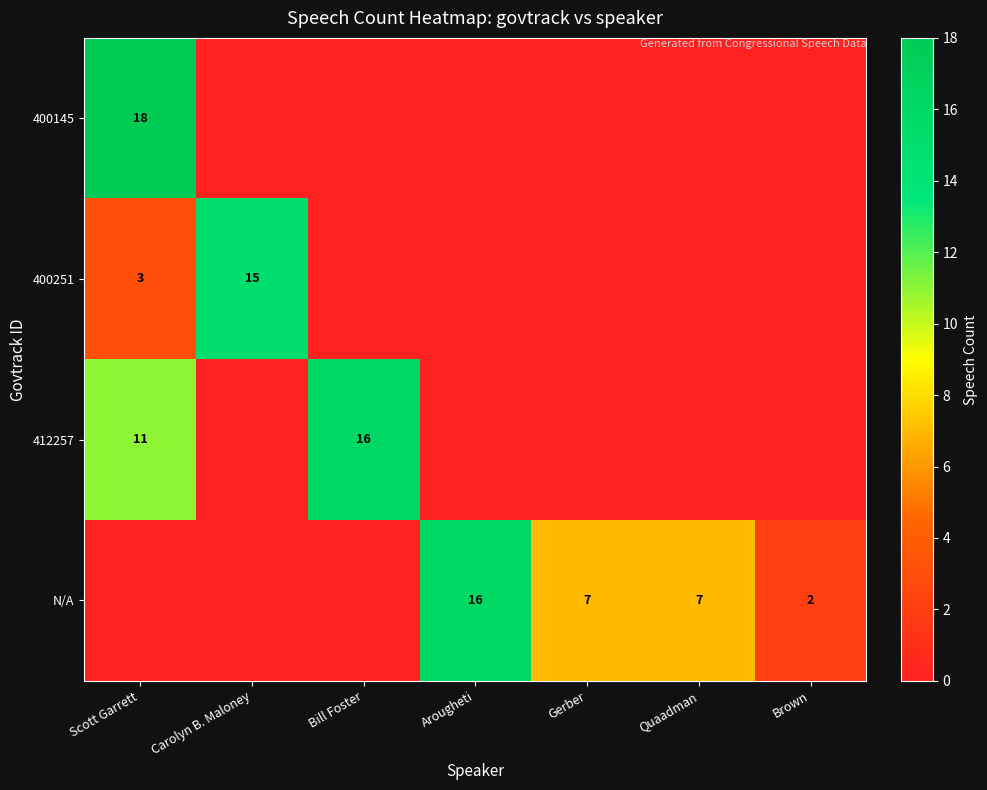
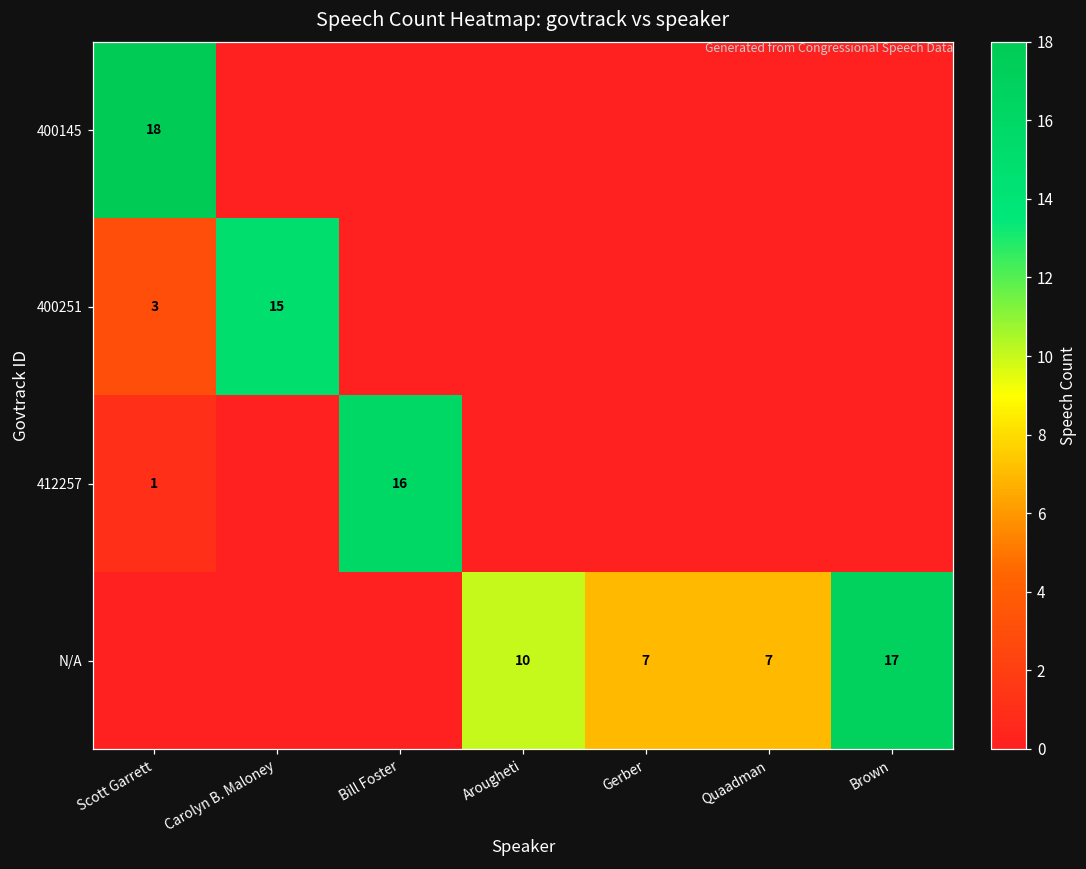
412257, Scott Garrett: 11 -> 1
N/A, Arougheti: 16 -> 10
N/A, Brown: 2 -> 17
